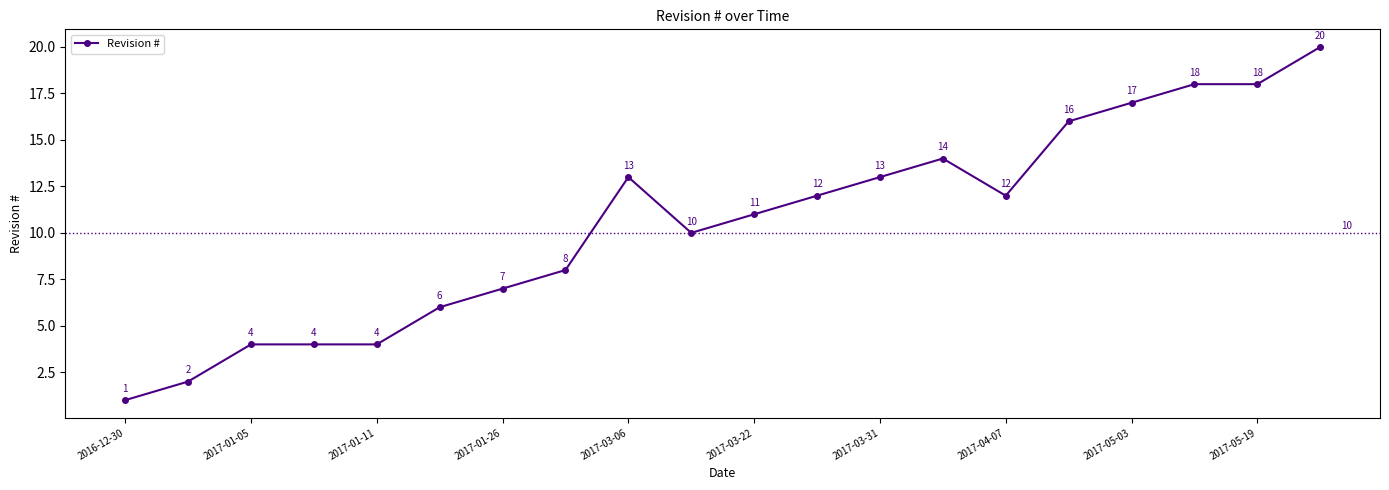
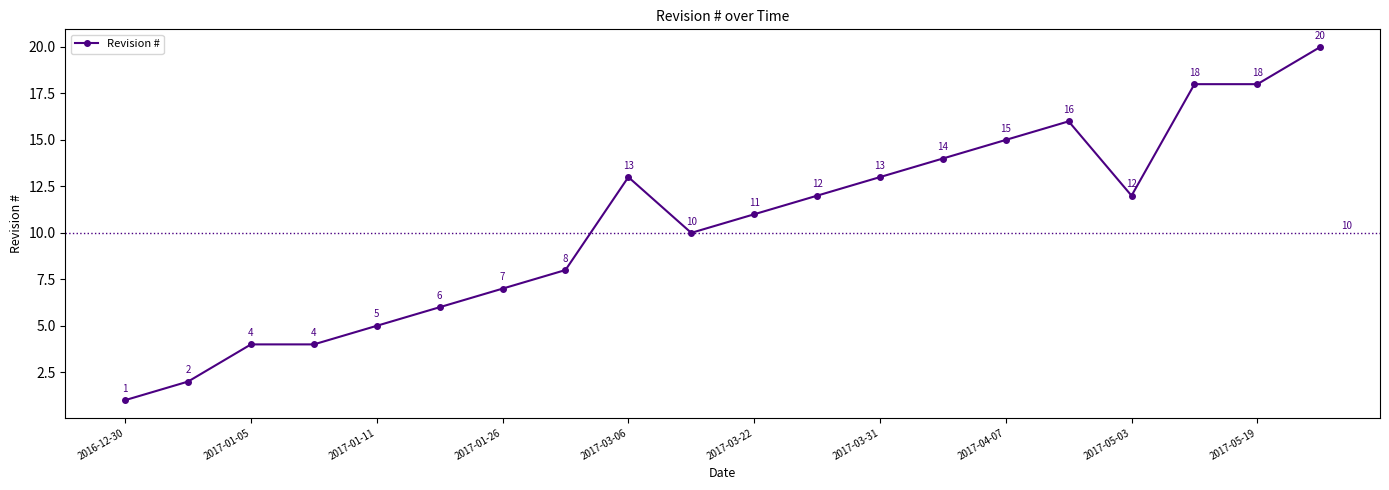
2017-01-11: 4 -> 5
2017-04-07: 12 -> 15
2017-05-03: 17 -> 12
